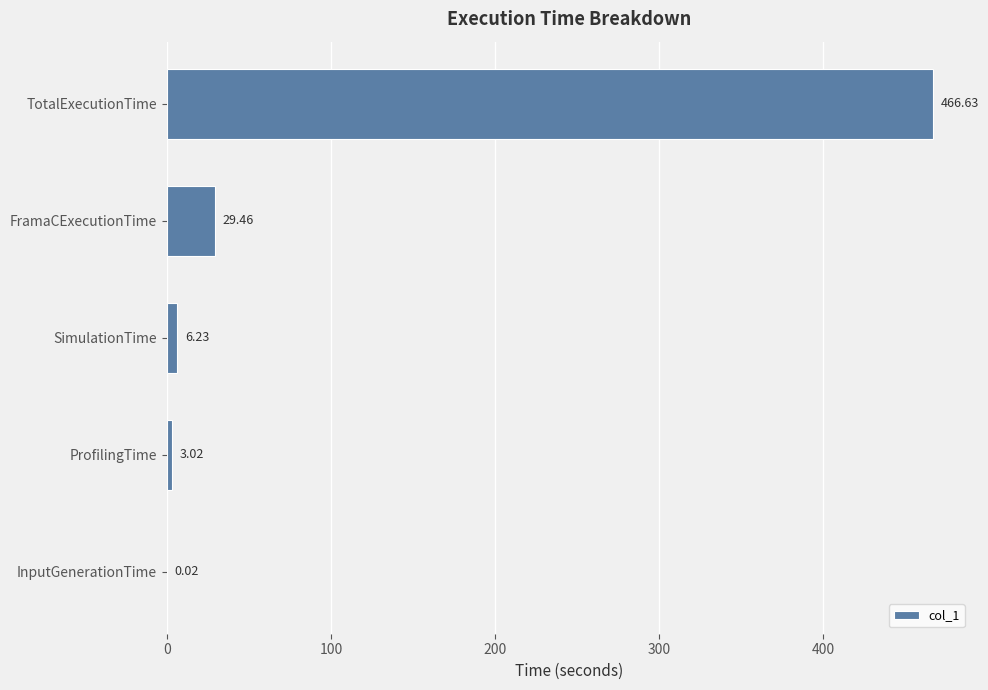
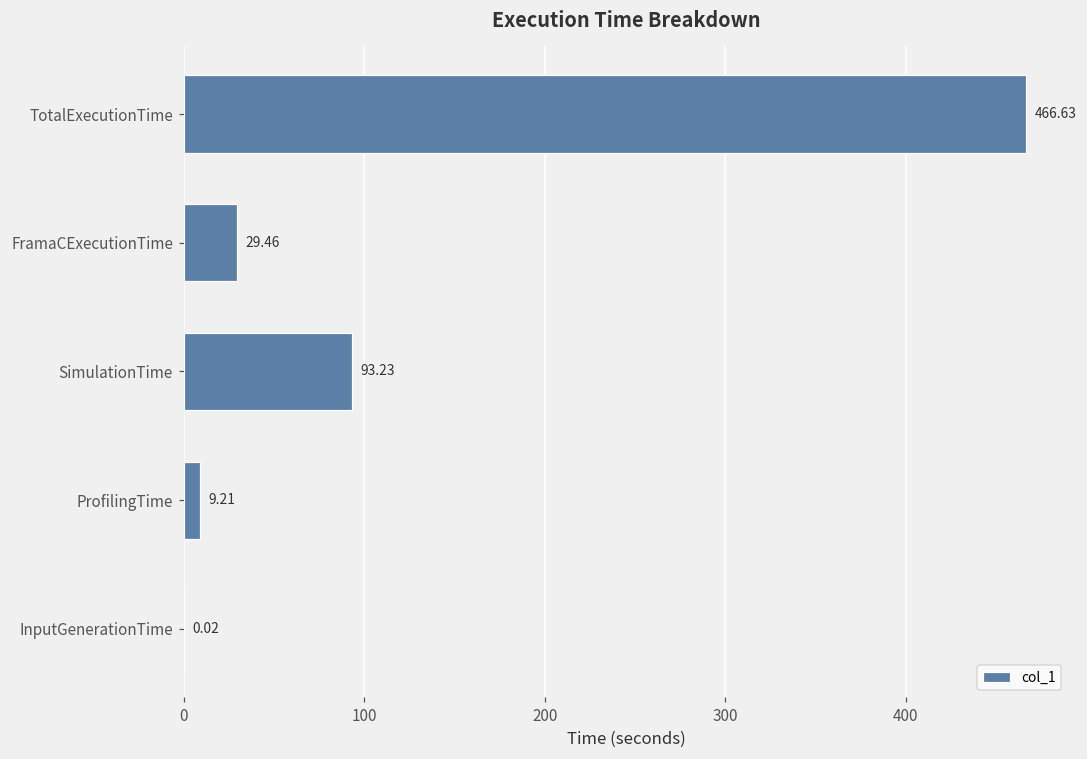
SimulationTime: 6.23 -> 93.23
ProfilingTime: 3.02 -> 9.21
